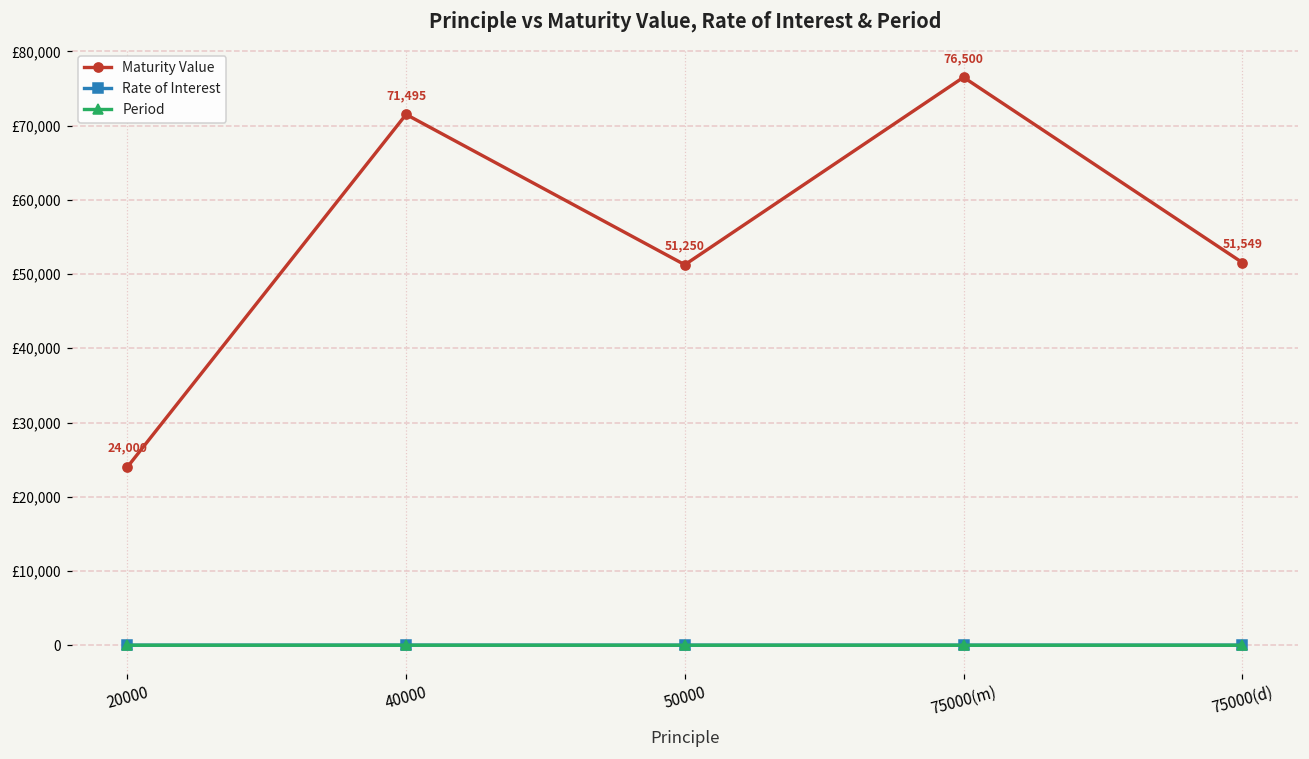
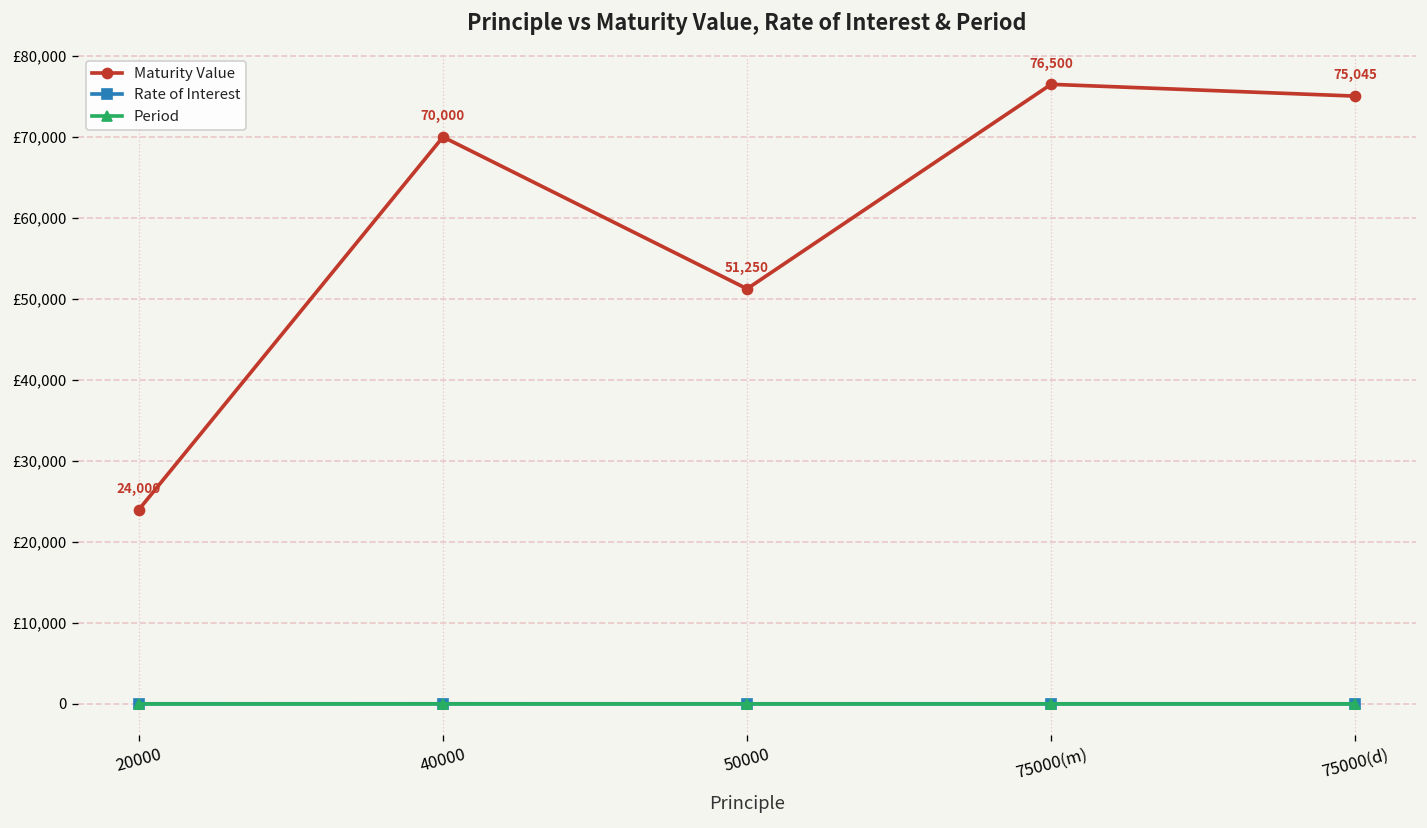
Maturity Value, 40000: 71,495 -> 70,000
Maturity Value, 75000(d): 51,549 -> 75,045
